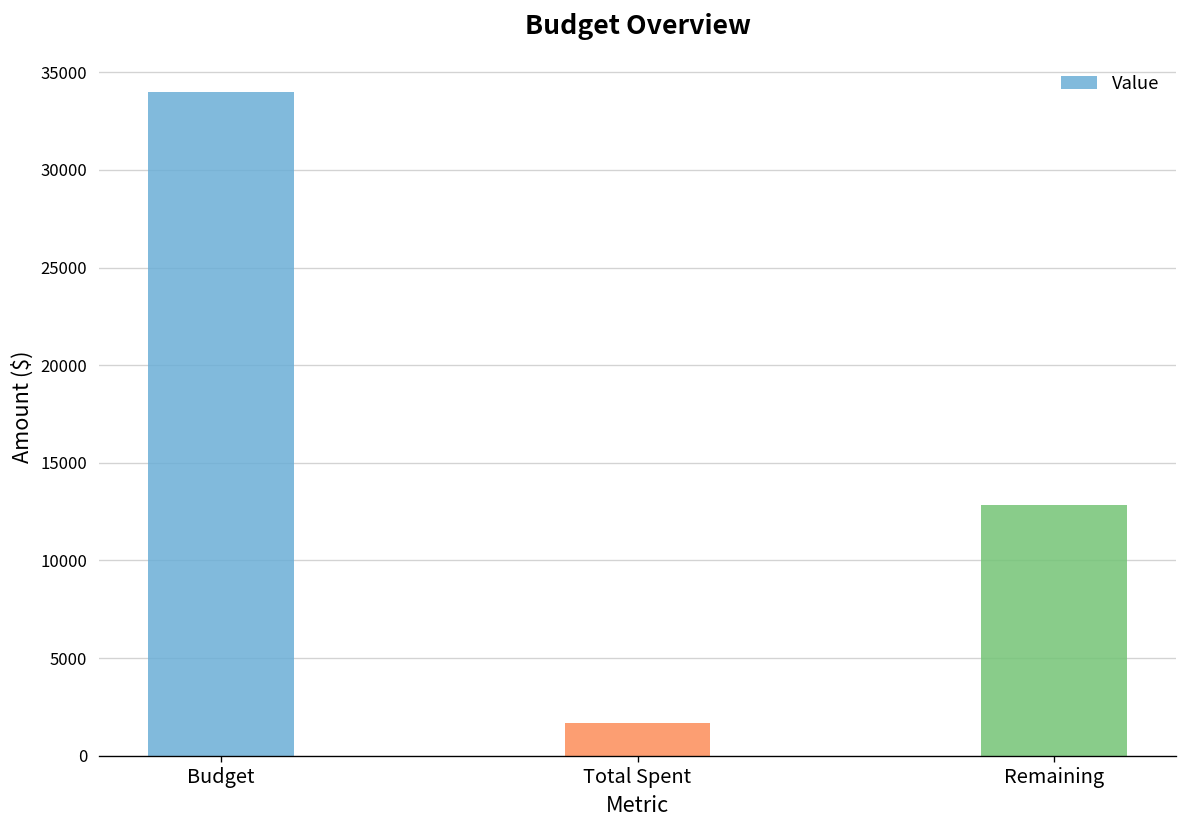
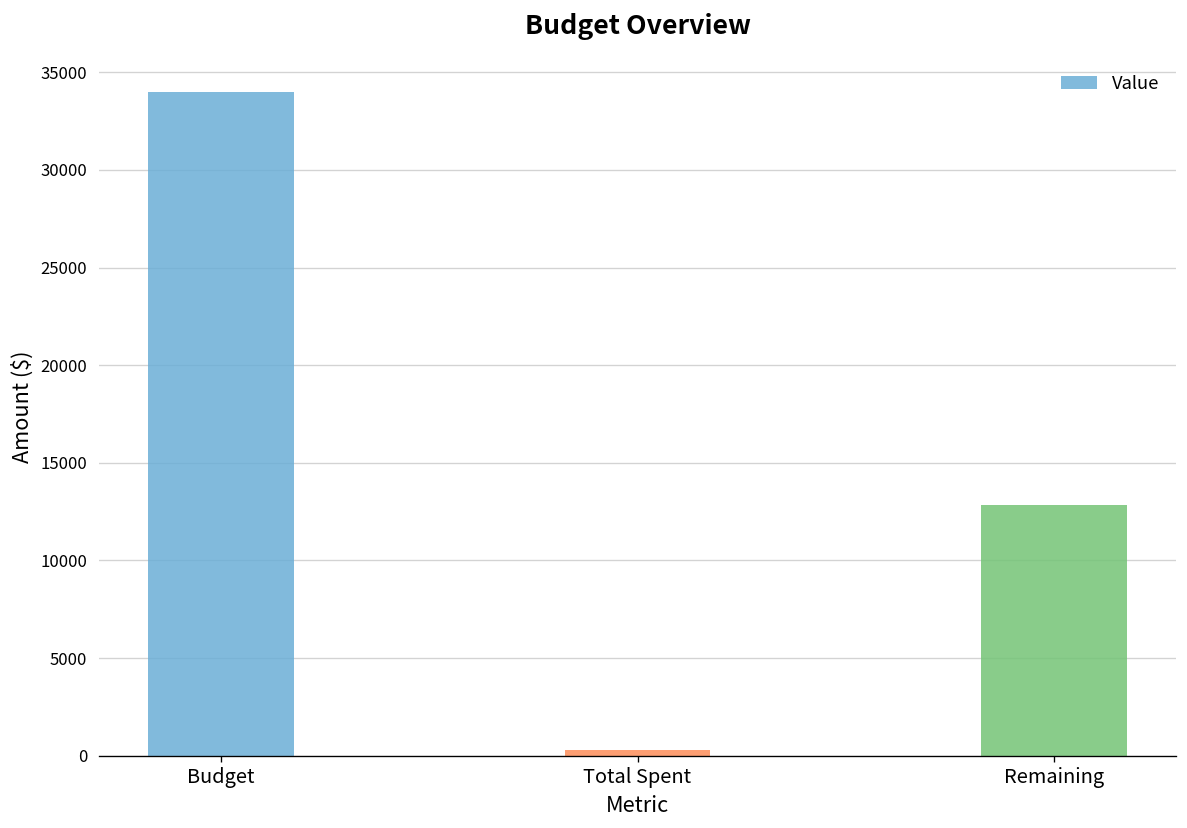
Total Spent: 1700 -> 300
